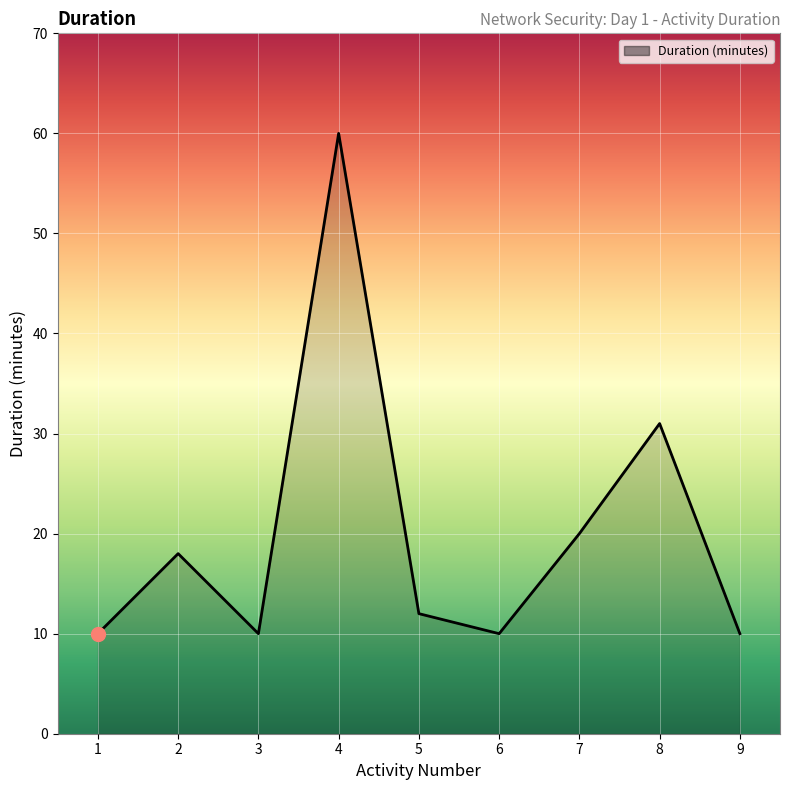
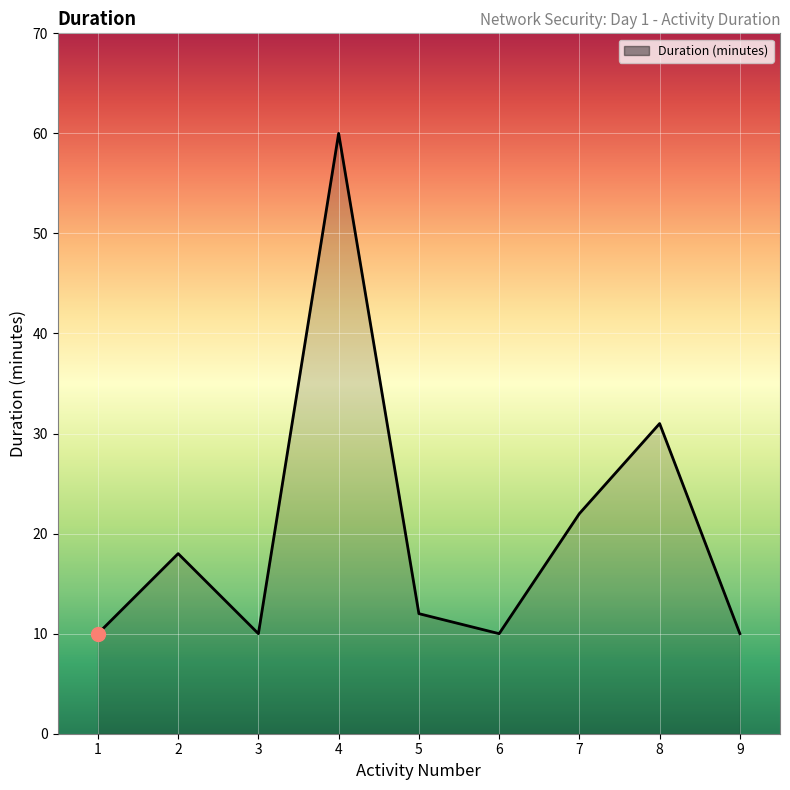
Duration (minutes), 7: 20 -> 22
